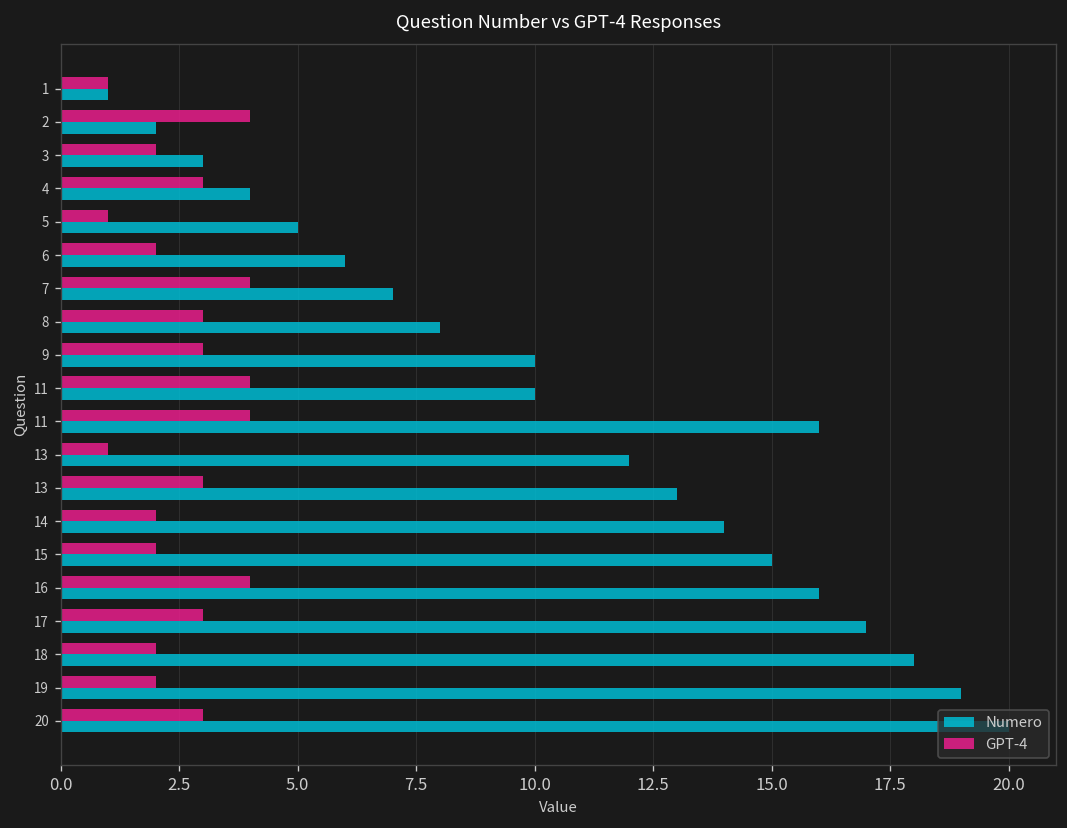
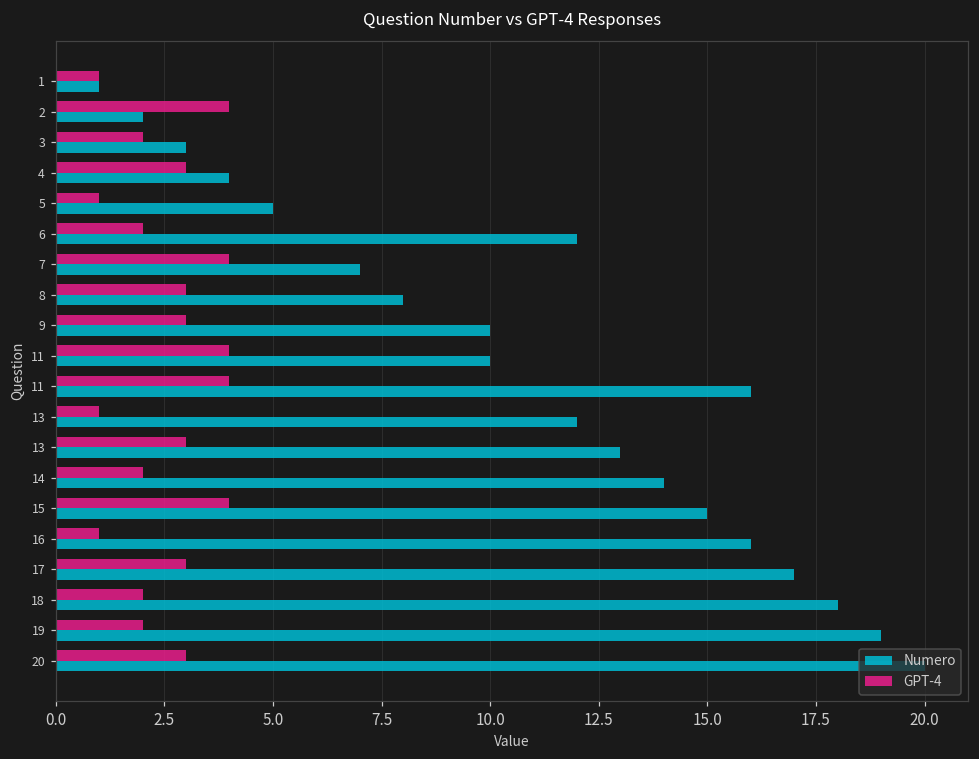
Numero, 6: 6 -> 12
GPT-4, 15: 2 -> 4
GPT-4, 16: 4 -> 1
